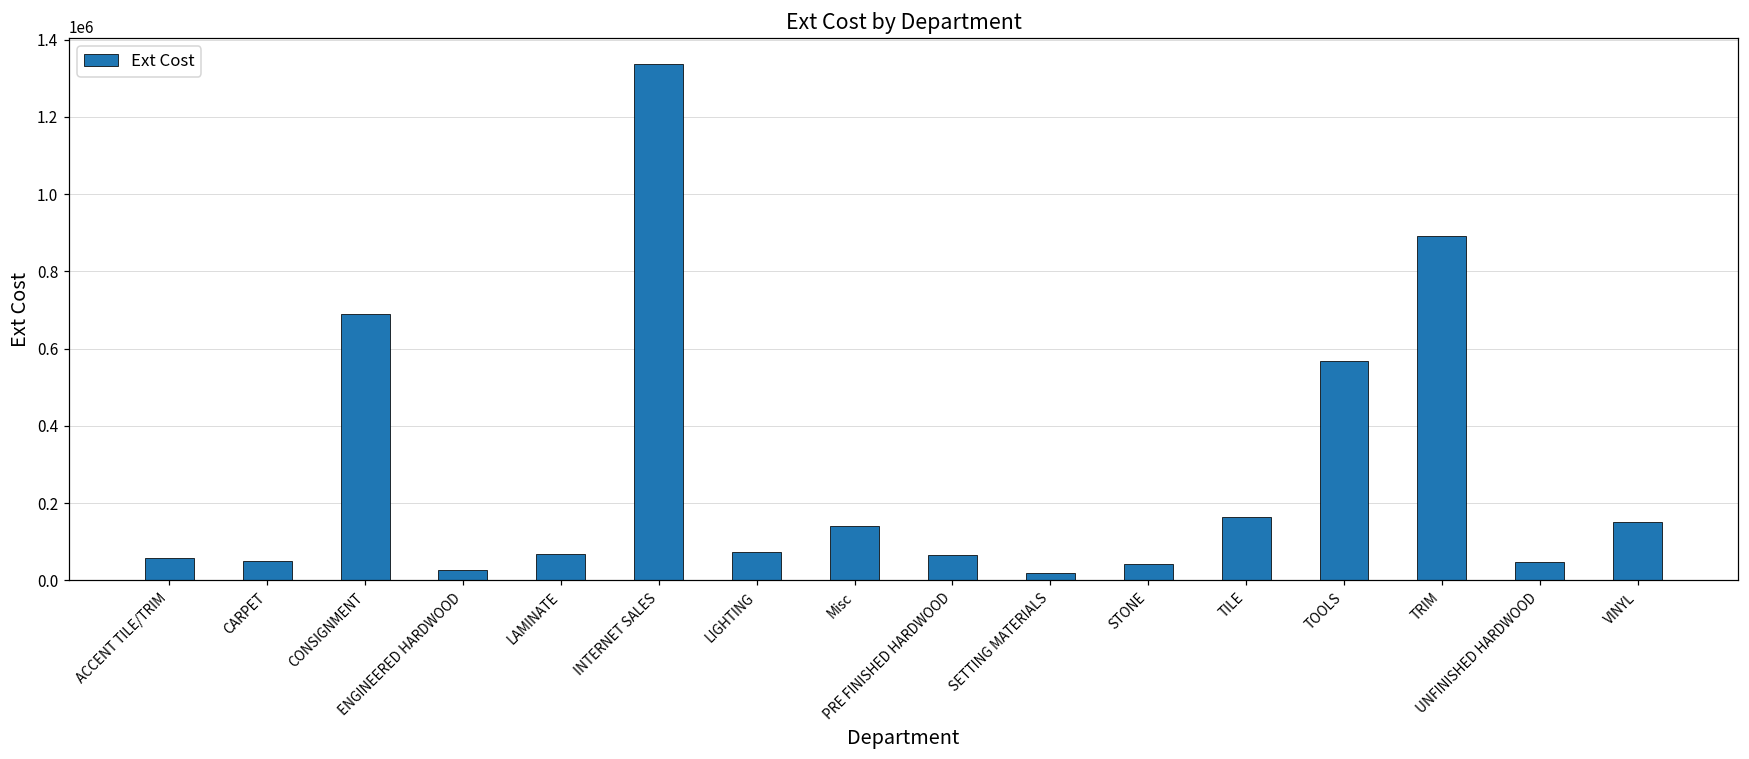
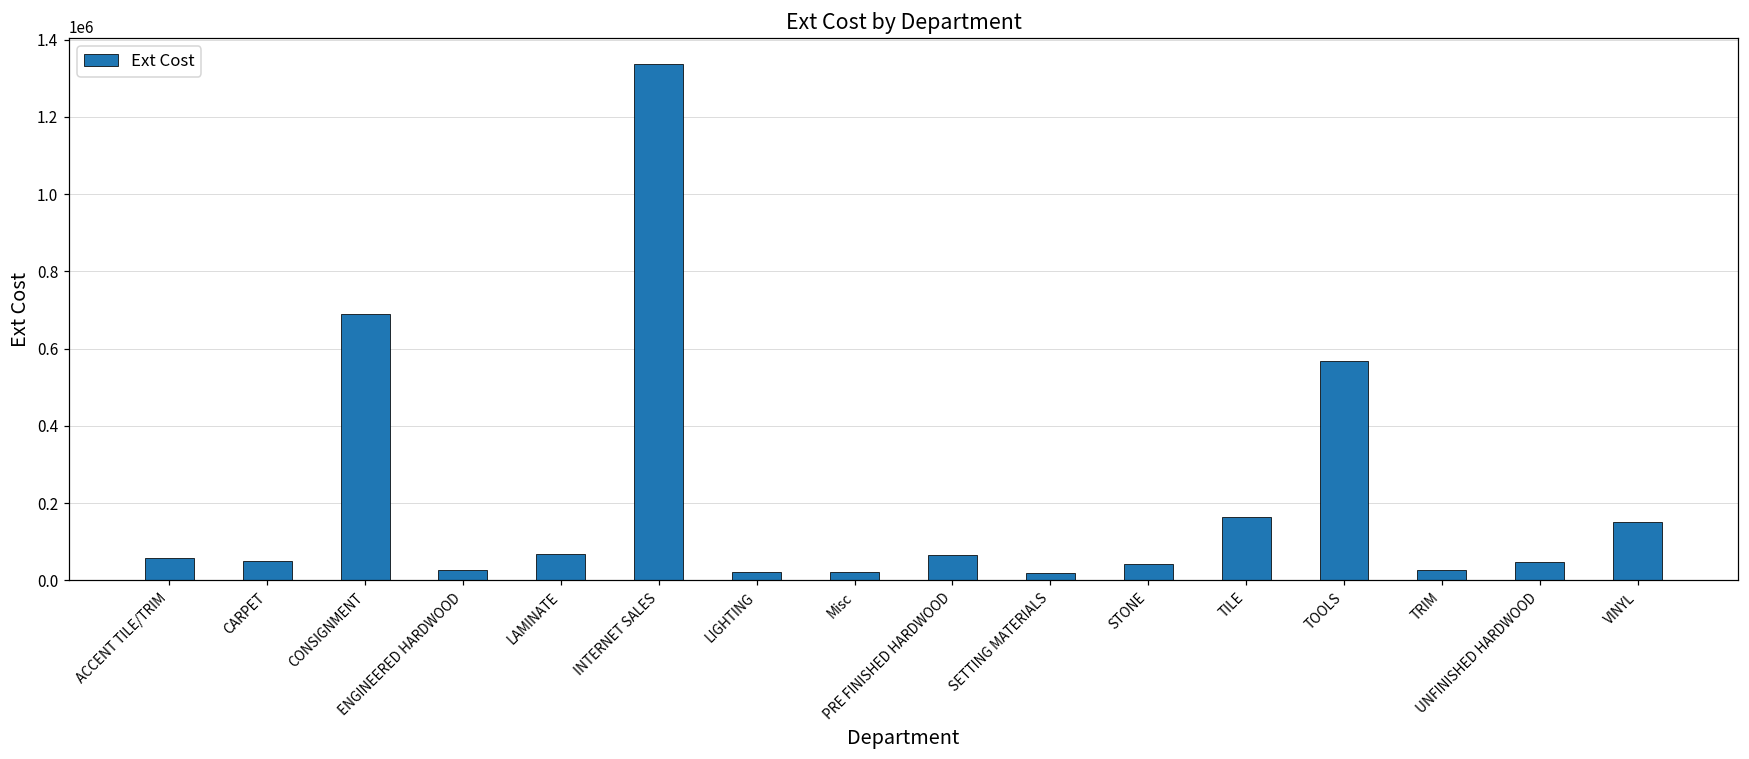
LIGHTING: 70000 -> 20000
Misc: 140000 -> 20000
TRIM: 890000 -> 30000
